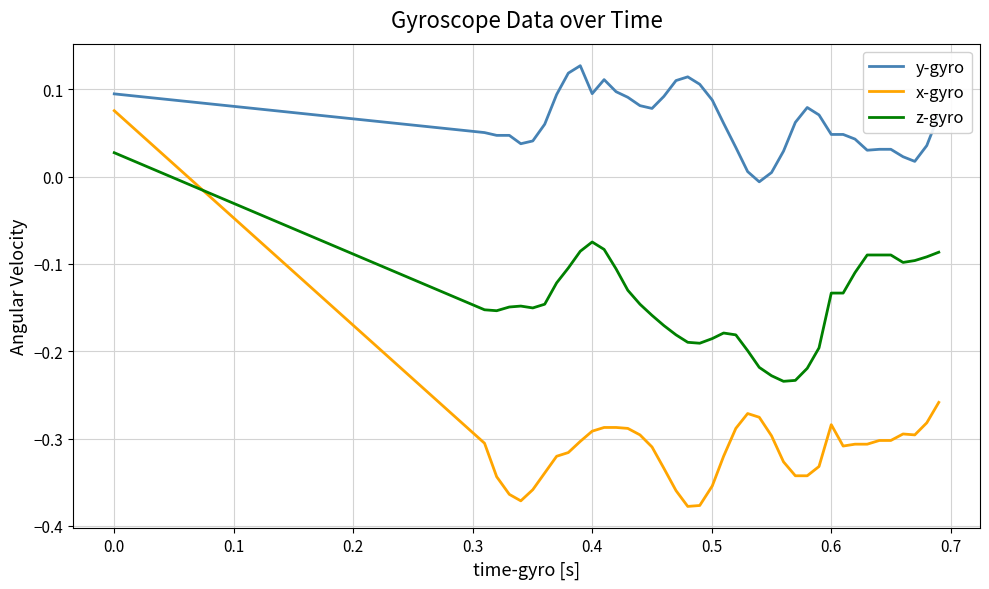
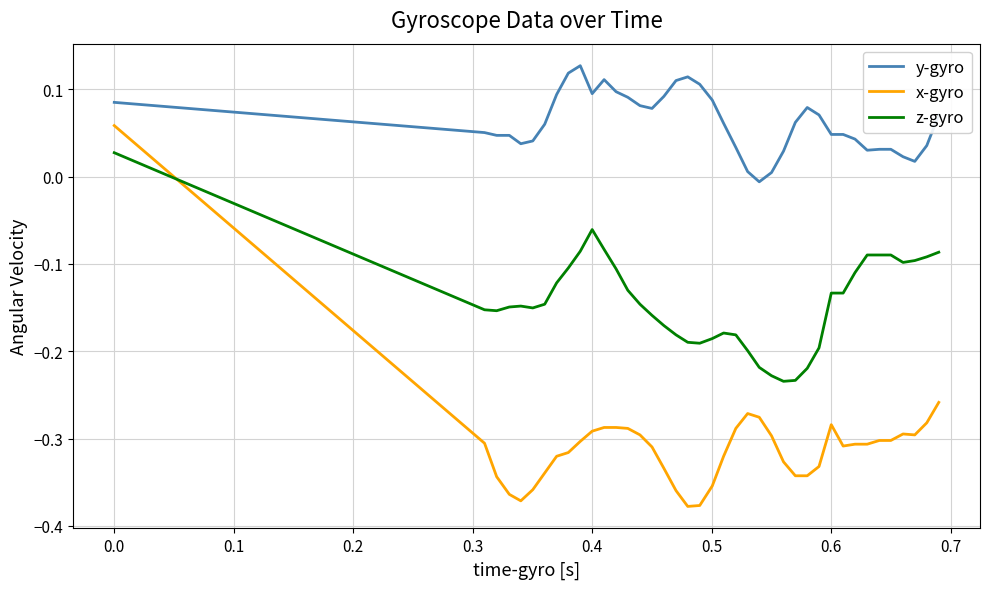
y-gyro, 0.0: 0.095 -> 0.085
x-gyro, 0.0: 0.08 -> 0.06
z-gyro, 0.4: -0.07 -> -0.06
